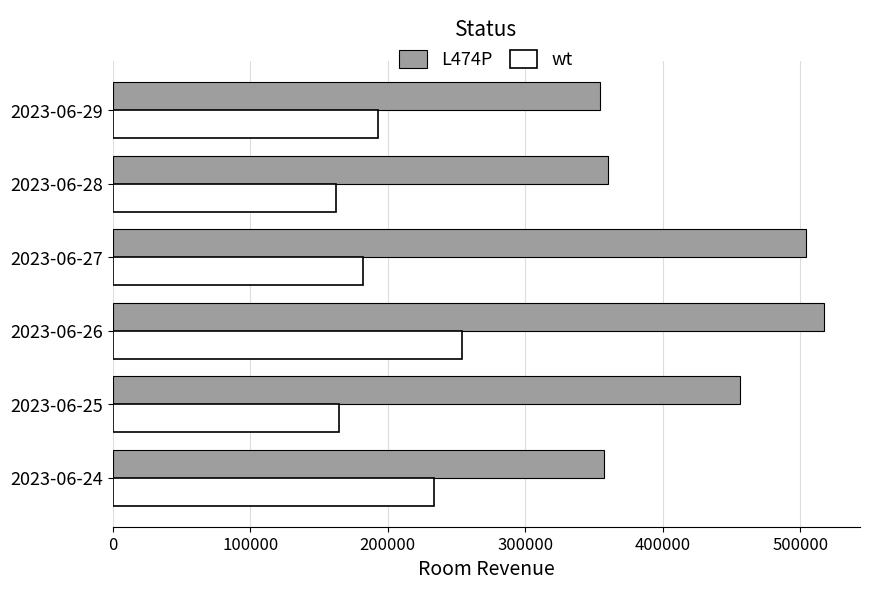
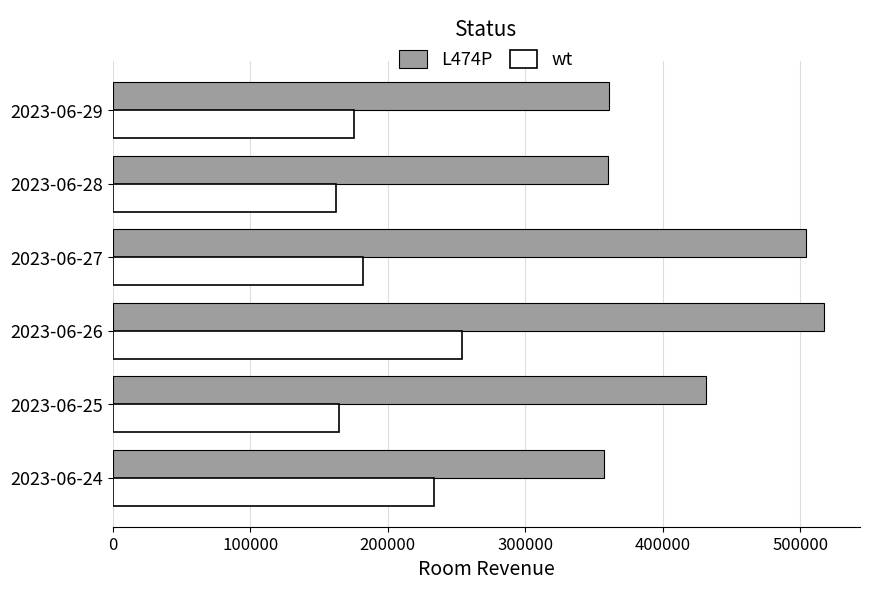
L474P, 2023-06-29: 354000 -> 361000
wt, 2023-06-29: 193000 -> 175000
L474P, 2023-06-25: 456000 -> 431000
